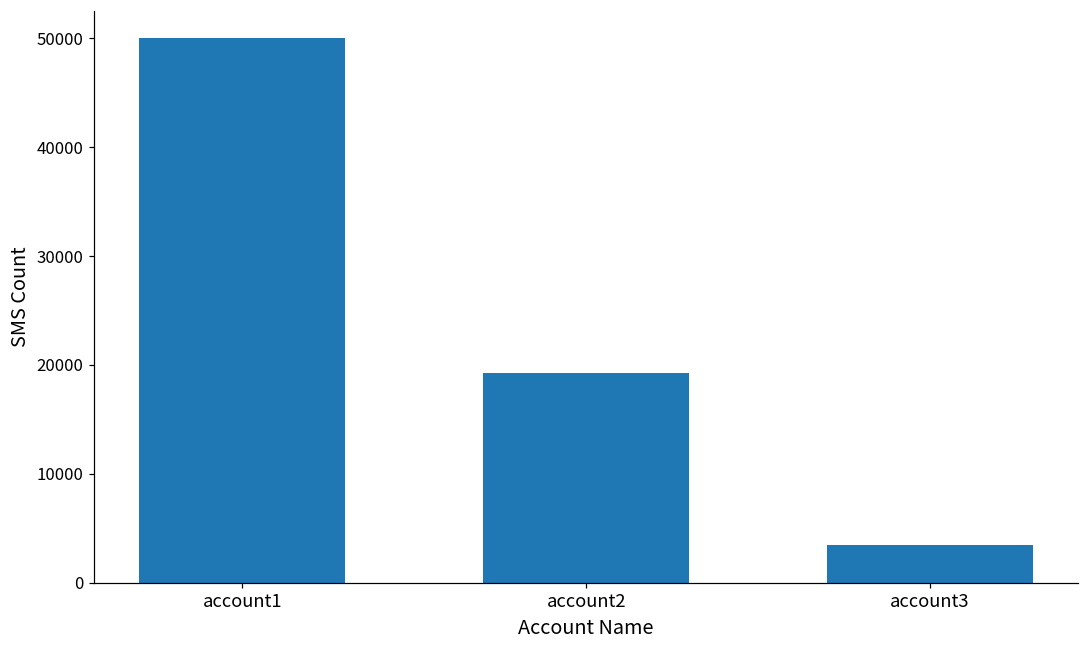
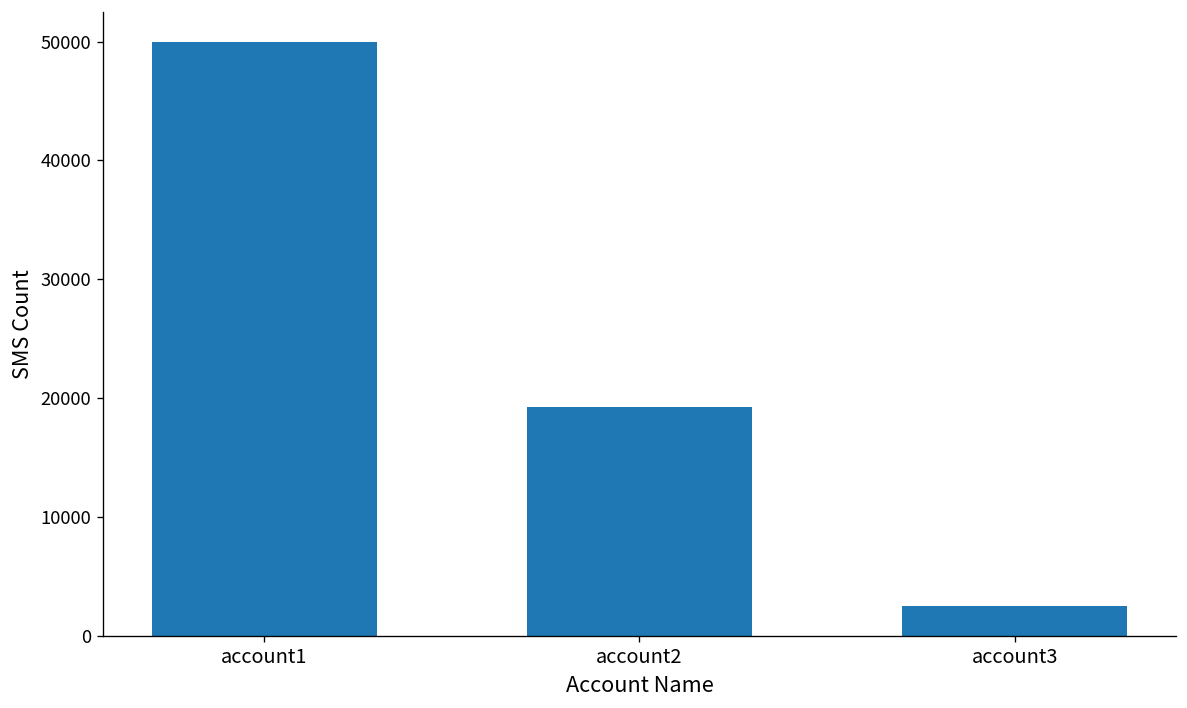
account3: 4000 -> 2000
